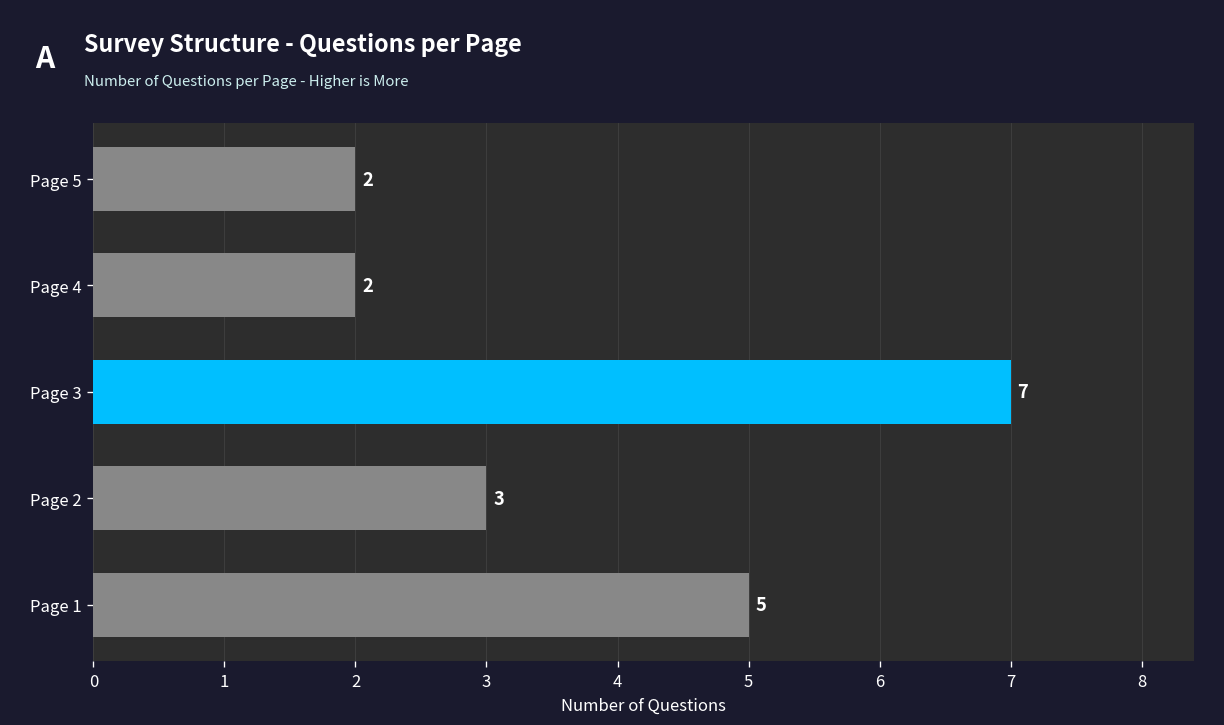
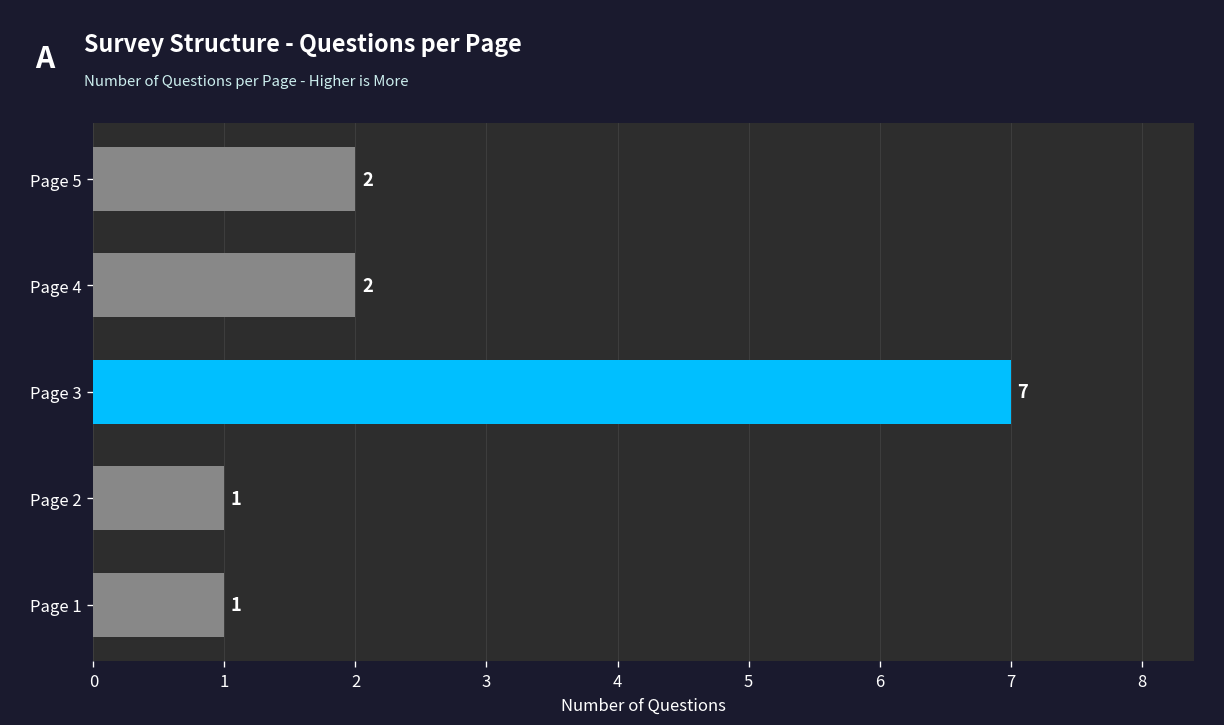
Page 2: 3 -> 1
Page 1: 5 -> 1
